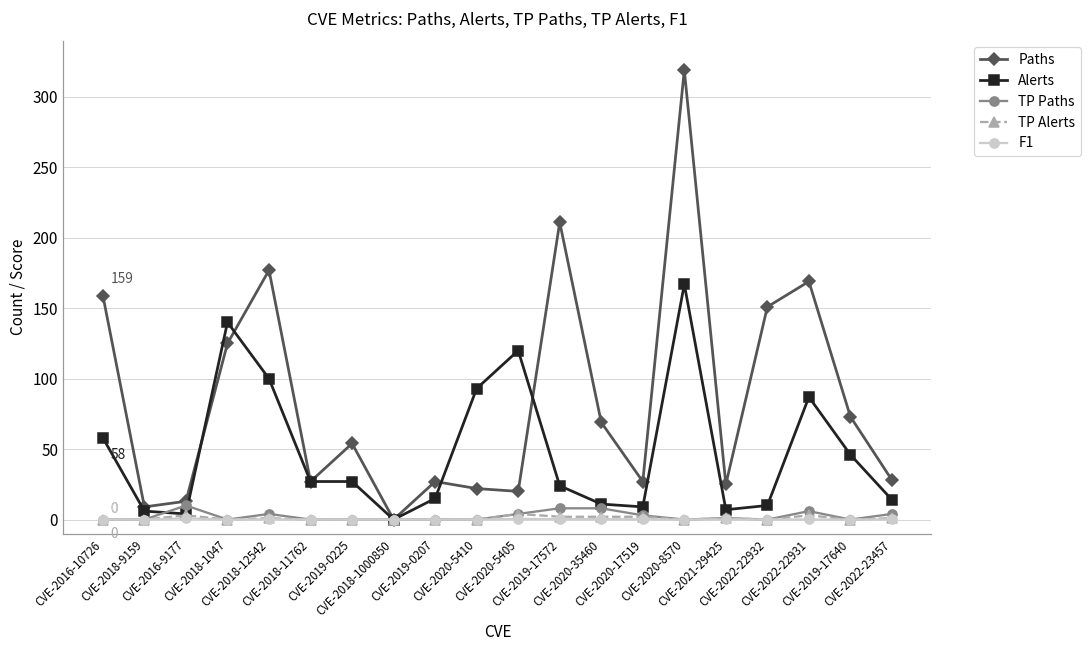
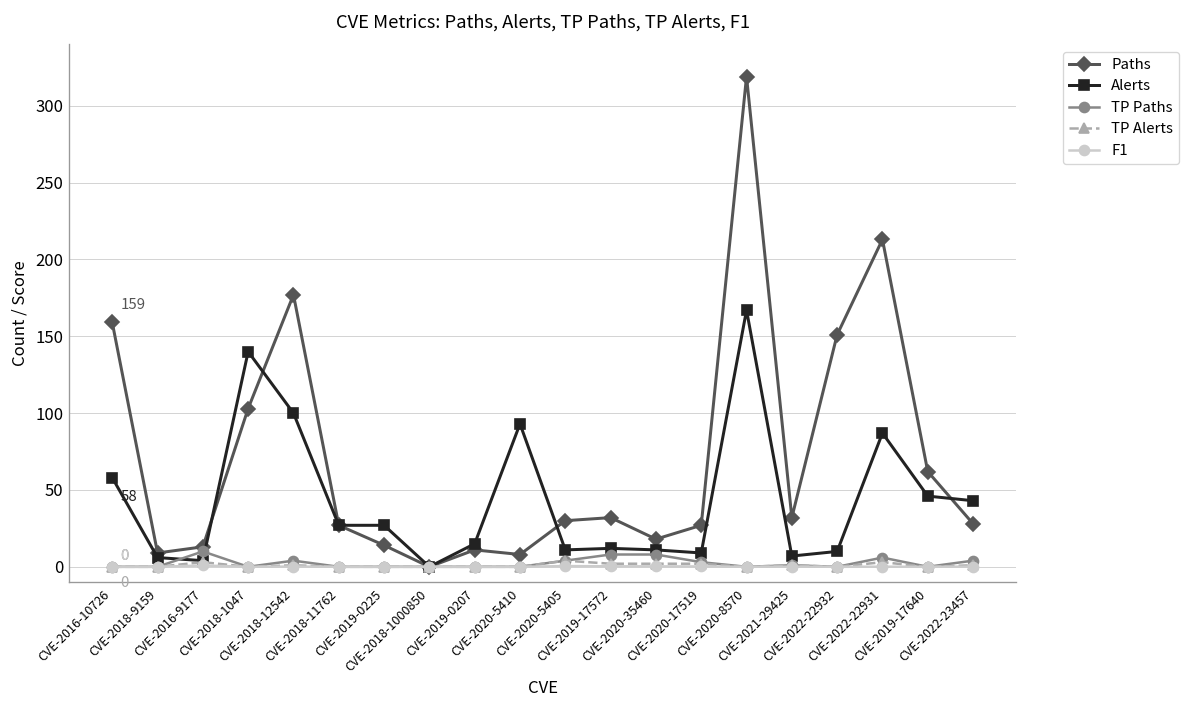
Paths, CVE-2018-1047: 125 -> 103
Paths, CVE-2019-0225: 54 -> 14
Paths, CVE-2019-0207: 27 -> 11
Paths, CVE-2020-5410: 22 -> 8
Paths, CVE-2020-5405: 20 -> 30
Alerts, CVE-2020-5405: 120 -> 11
Paths, CVE-2019-17572: 211 -> 32
Alerts, CVE-2019-17572: 24 -> 12
Paths, CVE-2020-35460: 69 -> 18
Paths, CVE-2021-29425: 25 -> 32
Paths, CVE-2022-22931: 169 -> 213
Paths, CVE-2019-17640: 73 -> 62
Alerts, CVE-2022-23457: 14 -> 43
